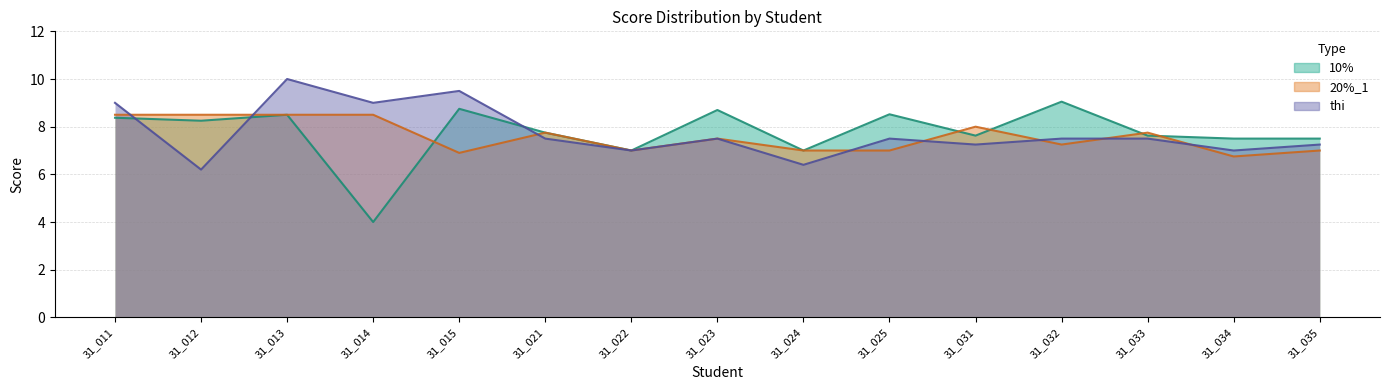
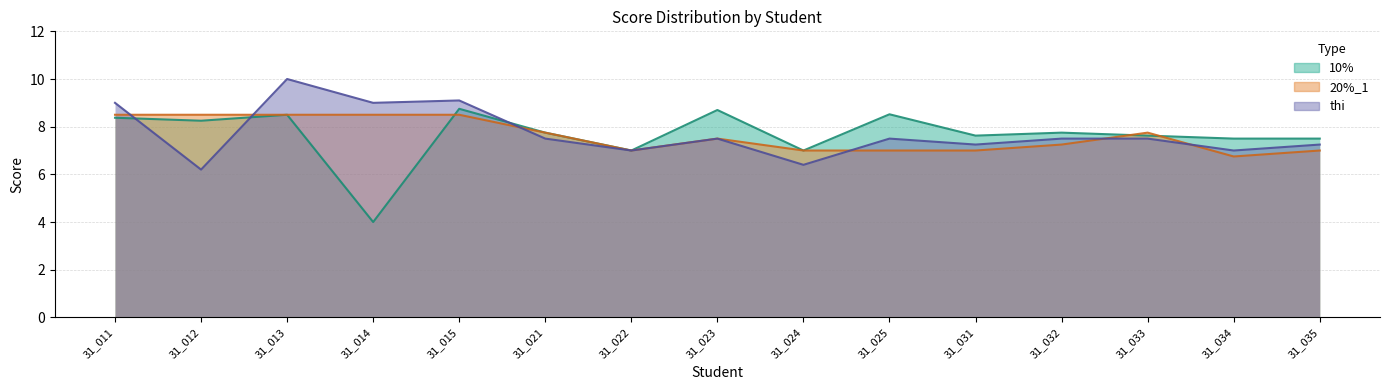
20%_1, 31_015: 6.9 -> 8.5
thi, 31_015: 9.5 -> 9.1
20%_1, 31_031: 8 -> 7
10%, 31_032: 9.1 -> 7.8
